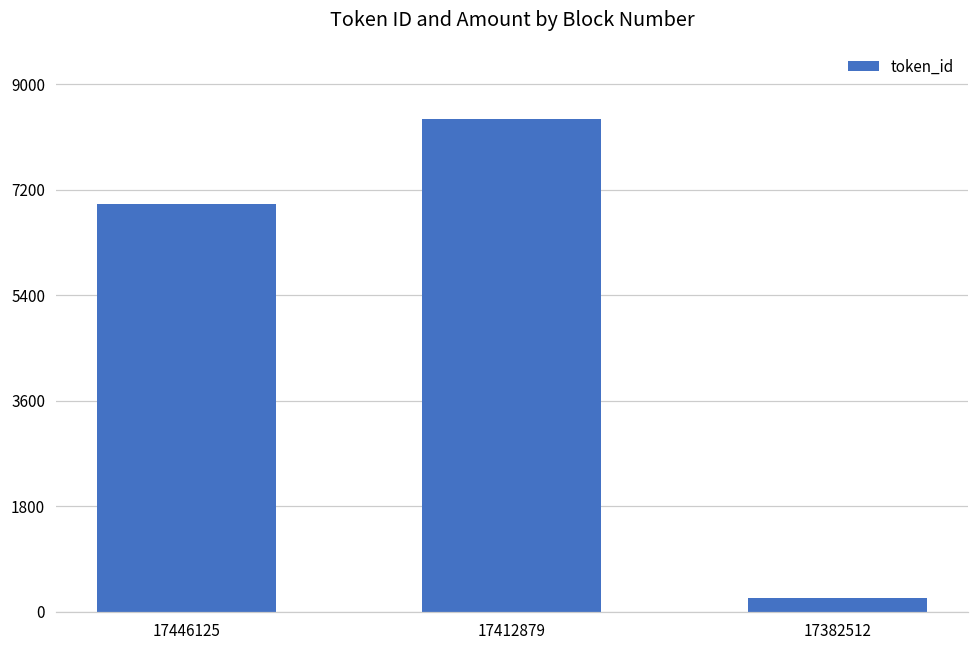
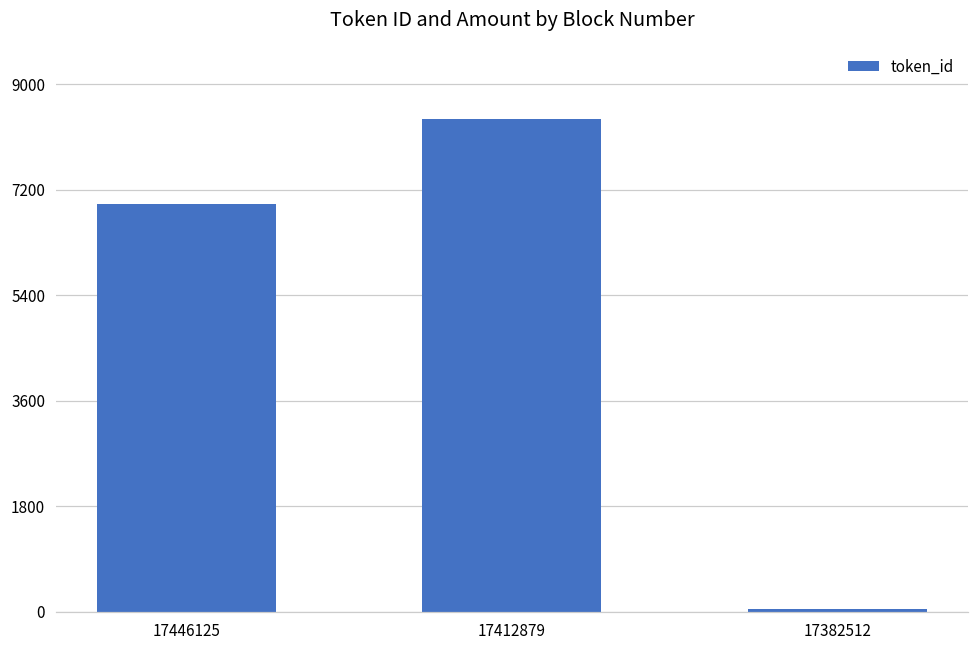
17382512: 200 -> 100
